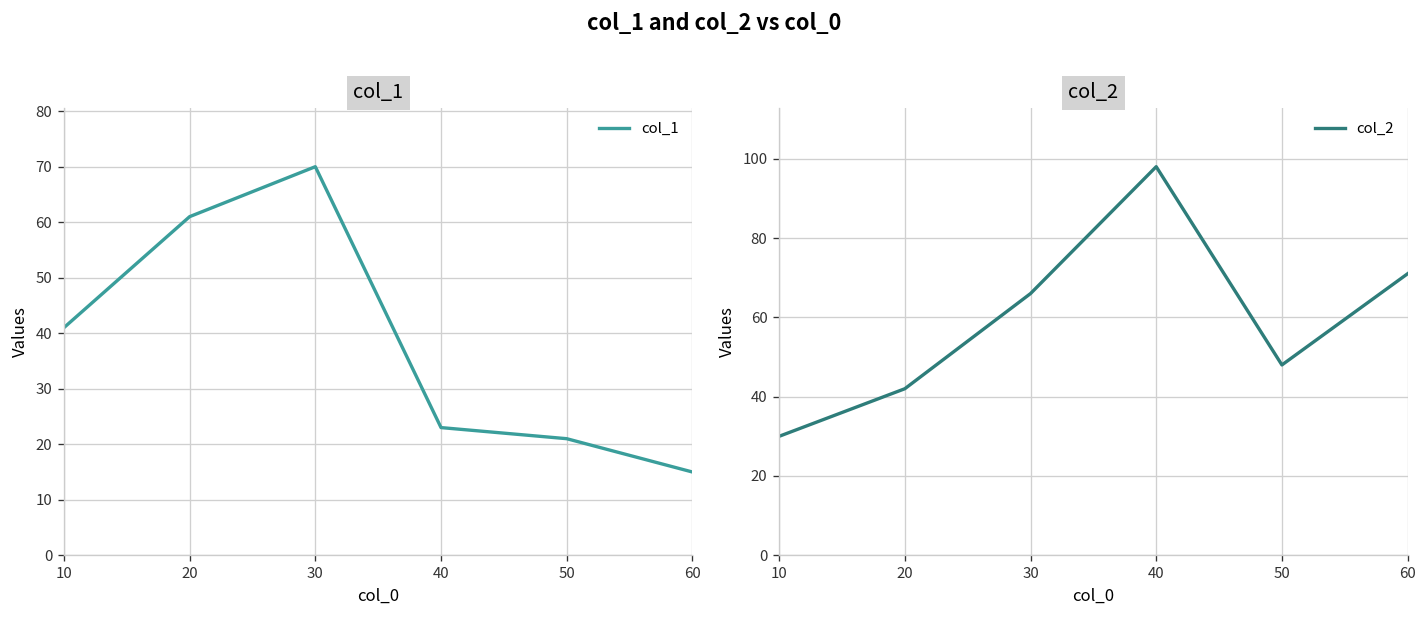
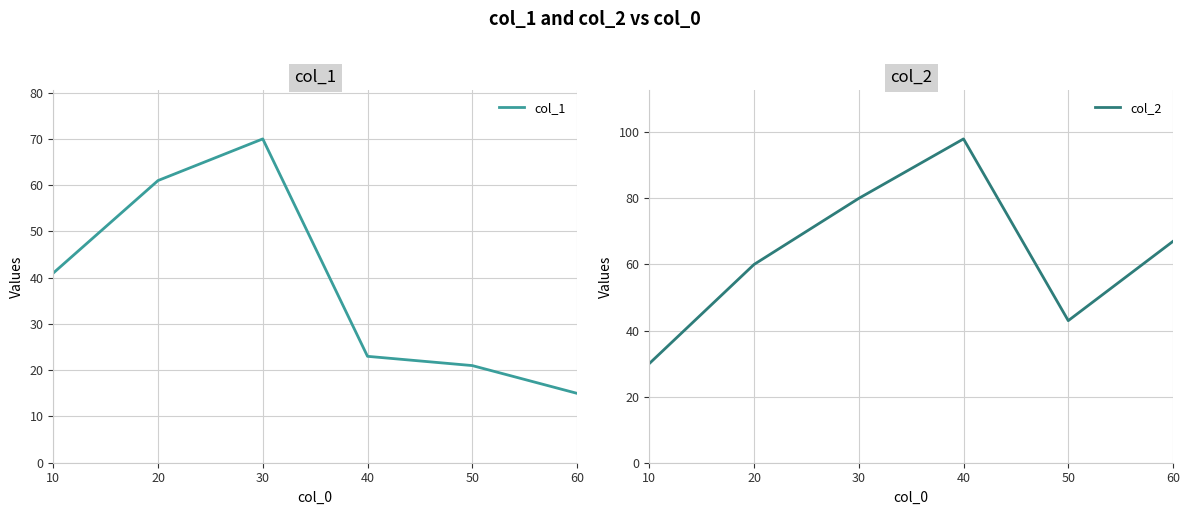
col_2, 20: 42 -> 60
col_2, 30: 66 -> 80
col_2, 50: 48 -> 43
col_2, 60: 71 -> 67
